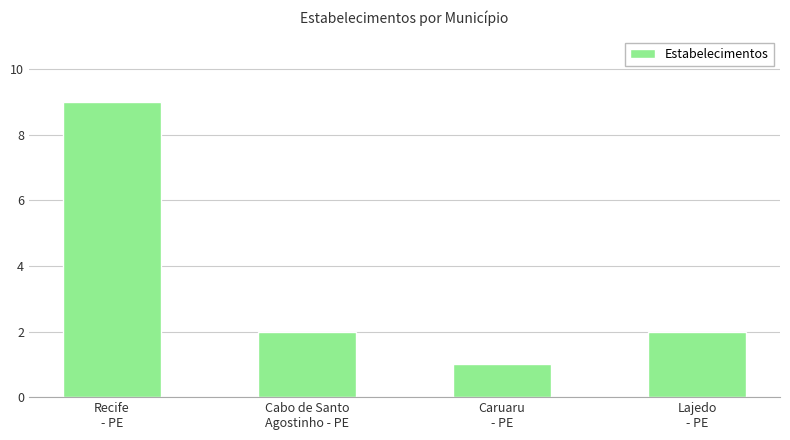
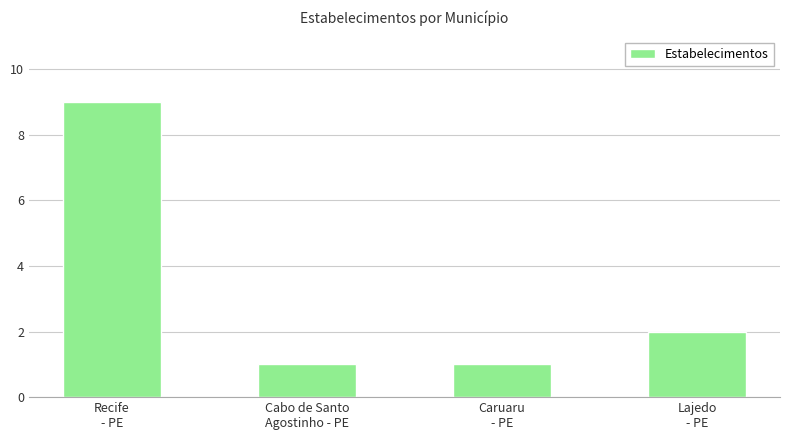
Cabo de Santo Agostinho - PE: 2 -> 1
